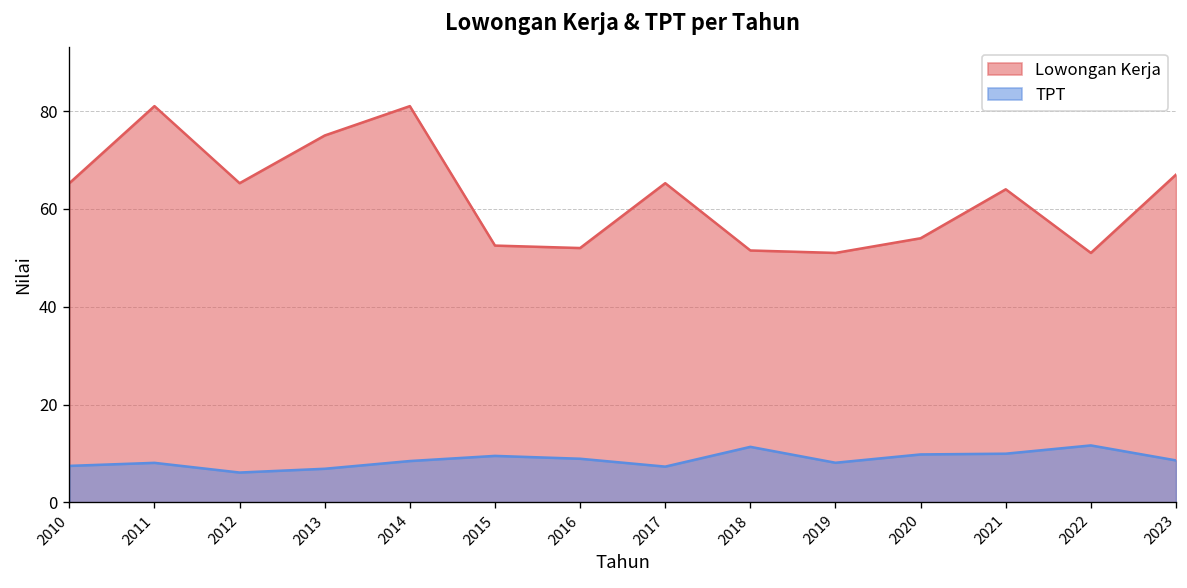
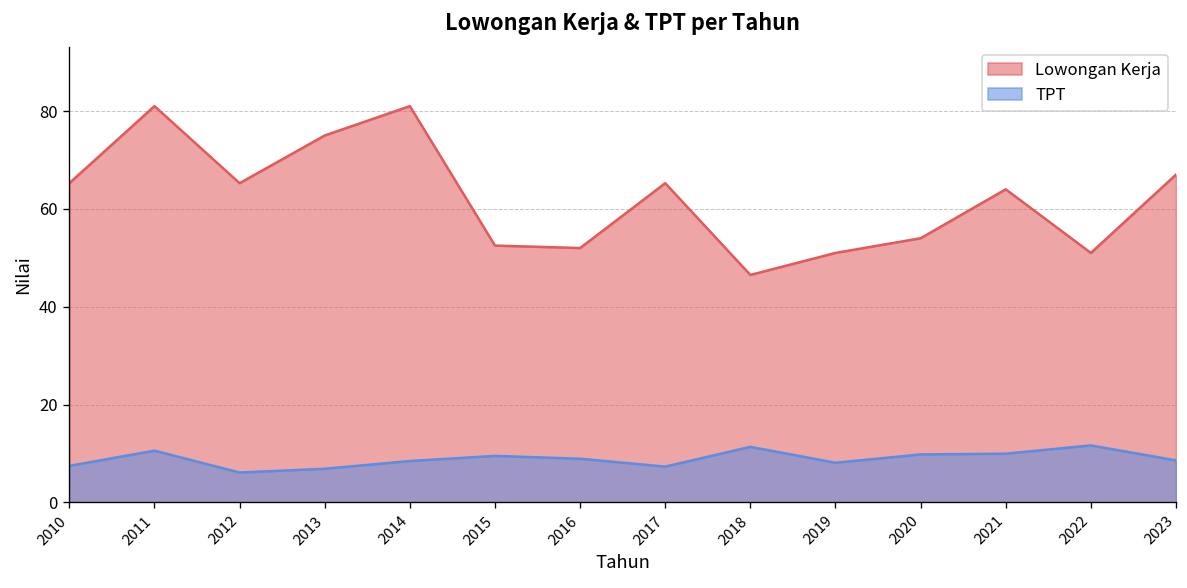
TPT, 2011: 8 -> 11
Lowongan Kerja, 2018: 52 -> 47
